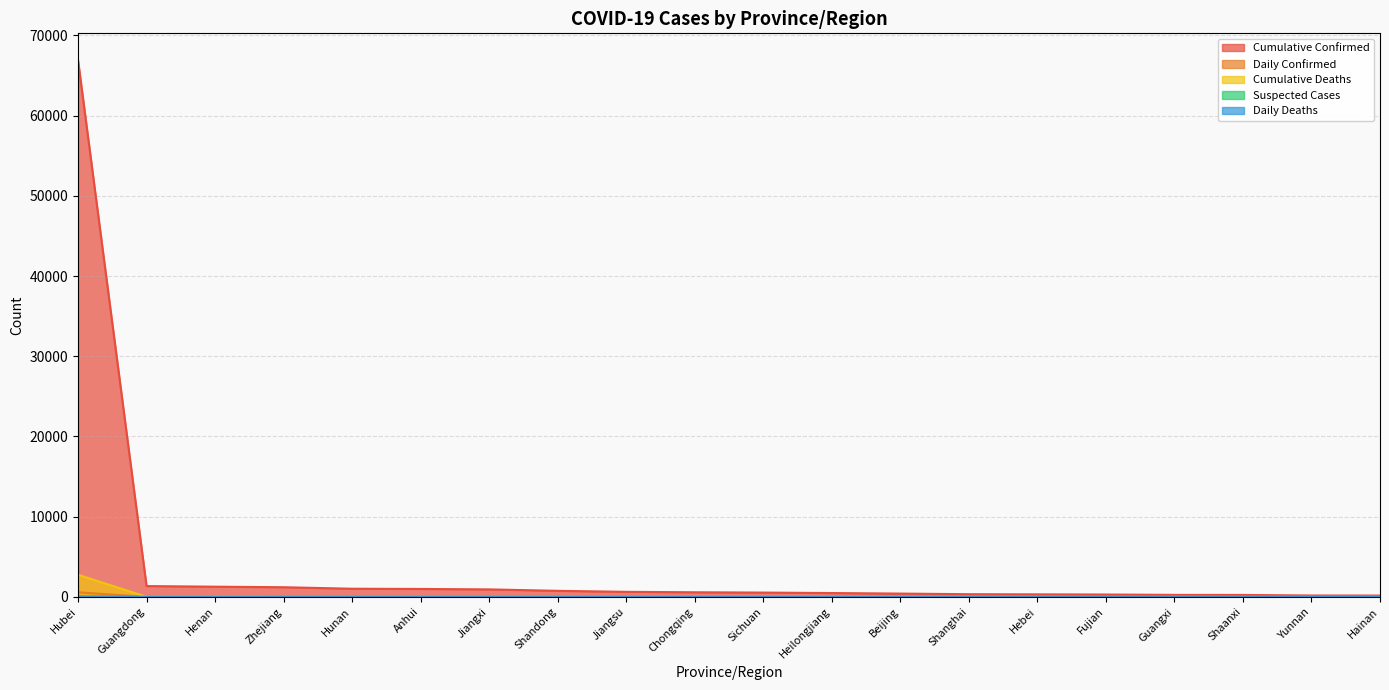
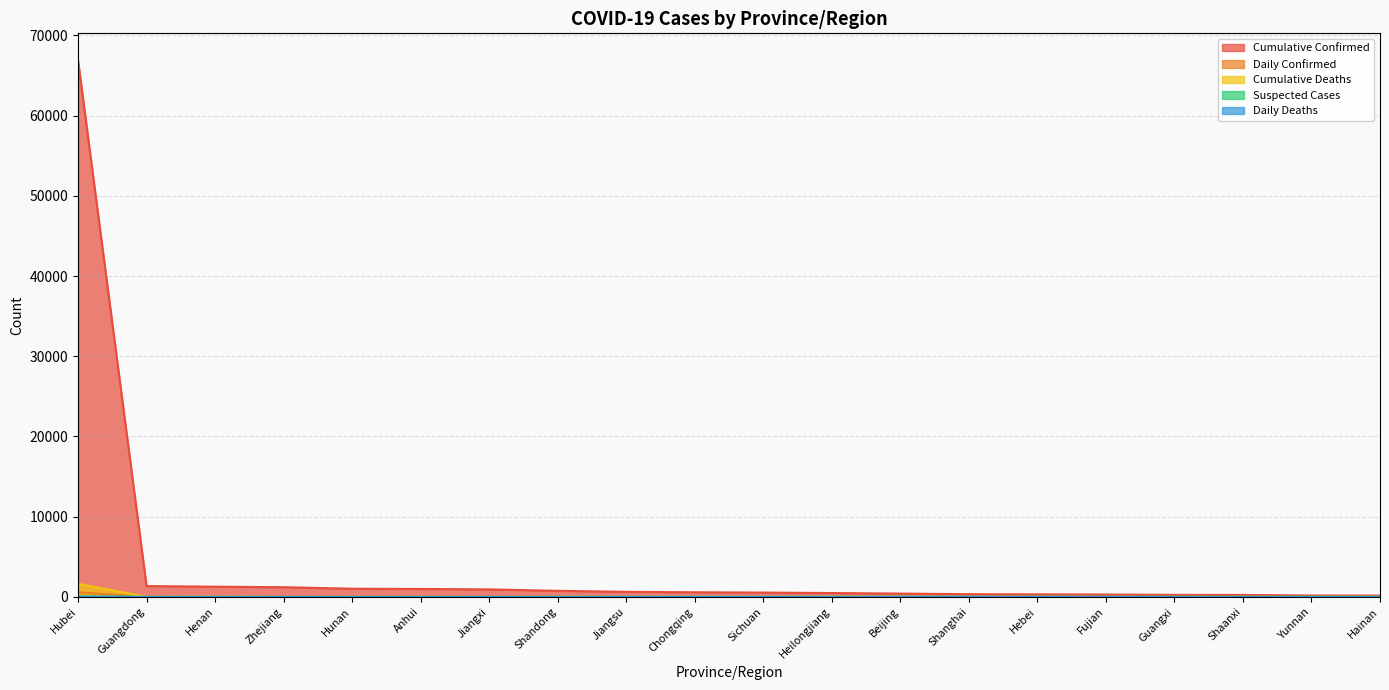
Cumulative Deaths, Hubei: 3000 -> 2000
